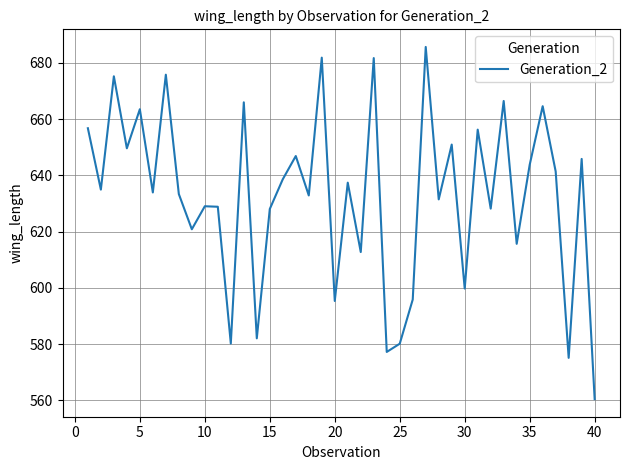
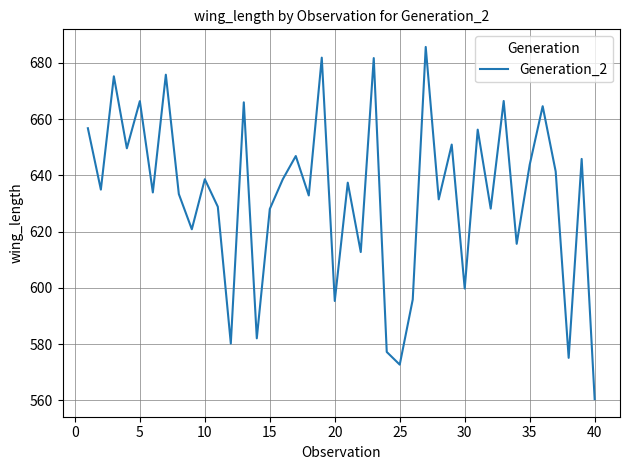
5: 664 -> 666
10: 629 -> 639
25: 580 -> 573
